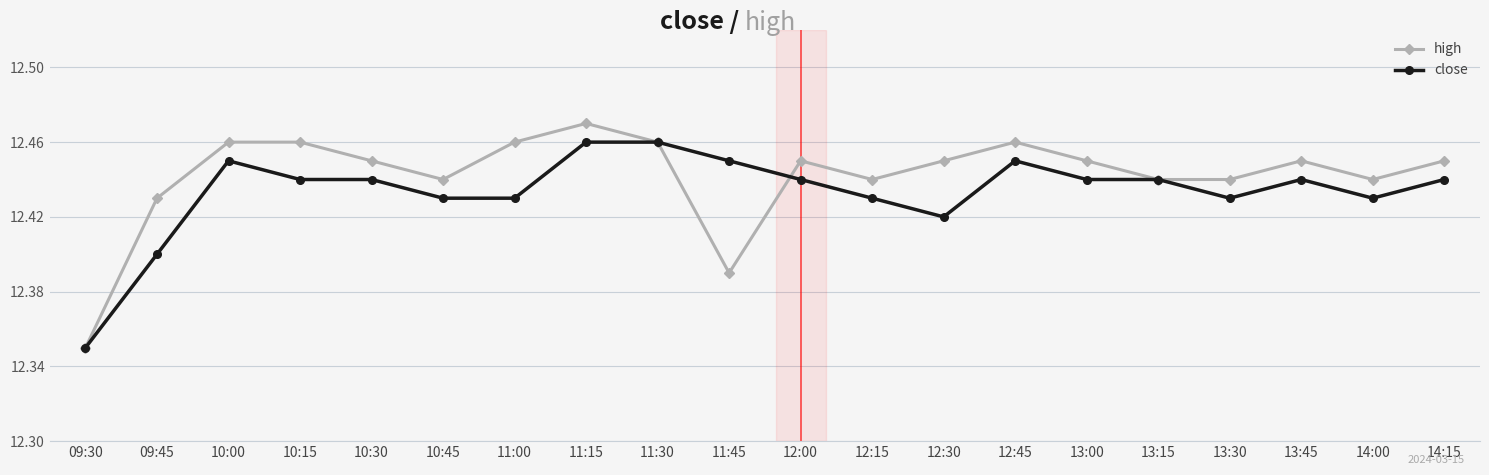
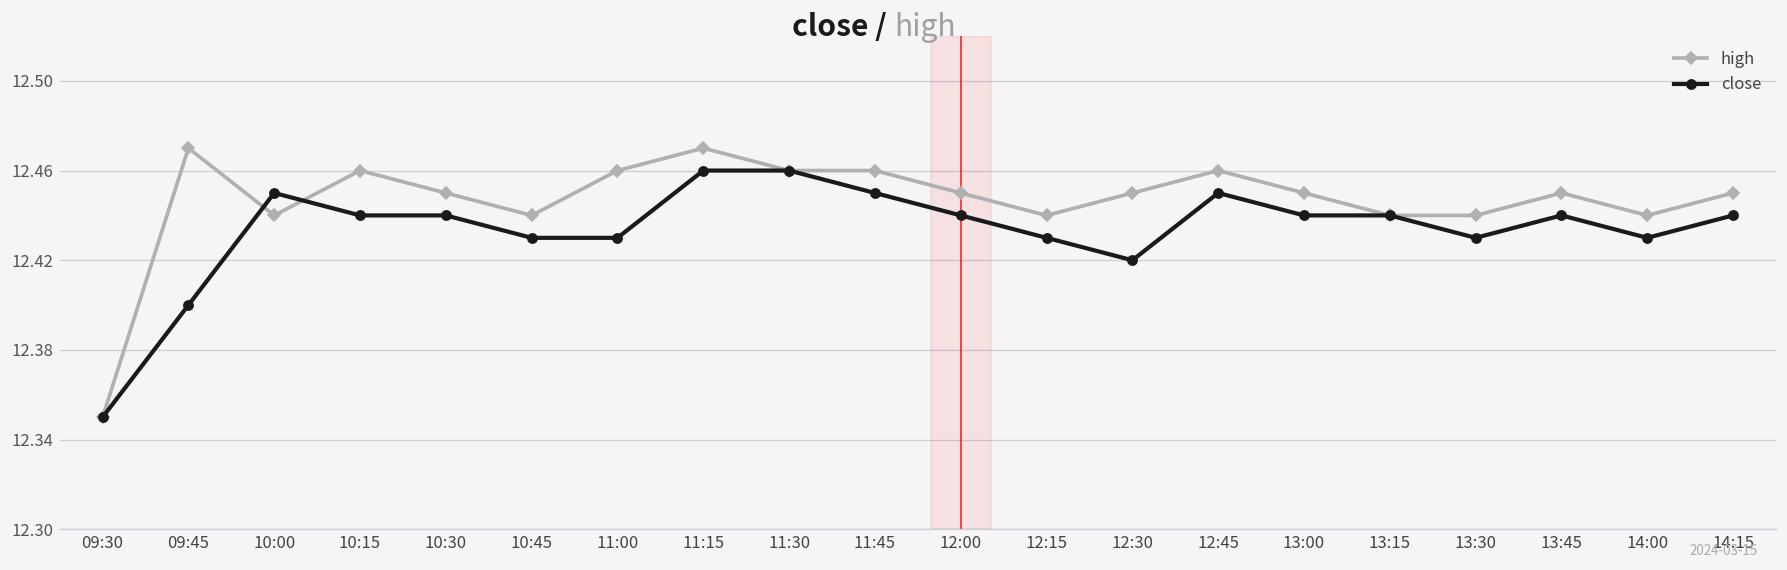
high, 09:45: 12.43 -> 12.47
high, 10:00: 12.46 -> 12.44
high, 11:45: 12.39 -> 12.46
